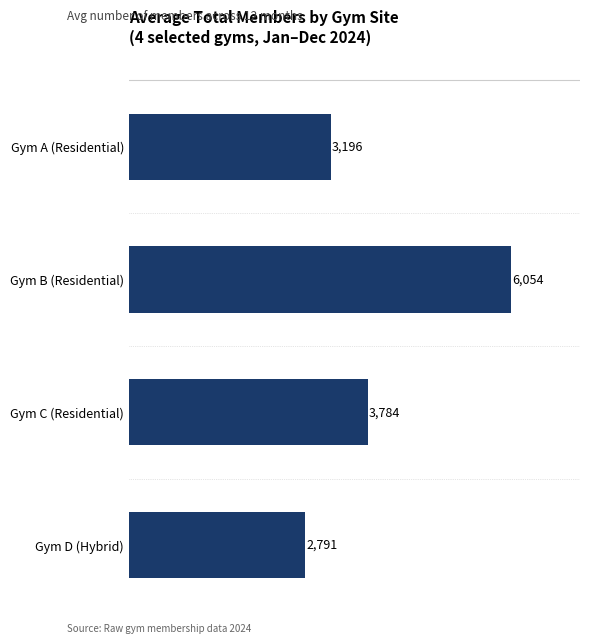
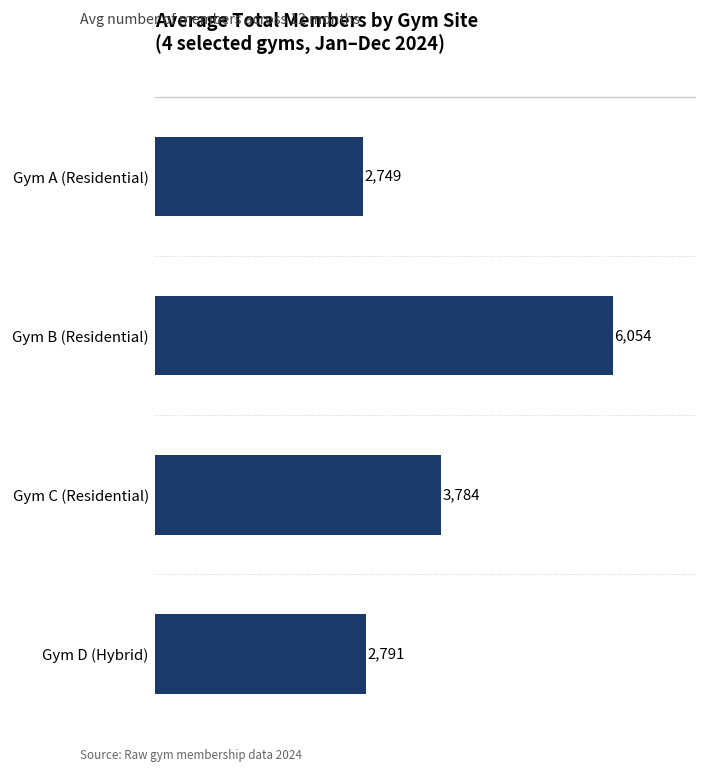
Gym A (Residential): 3,196 -> 2,749
